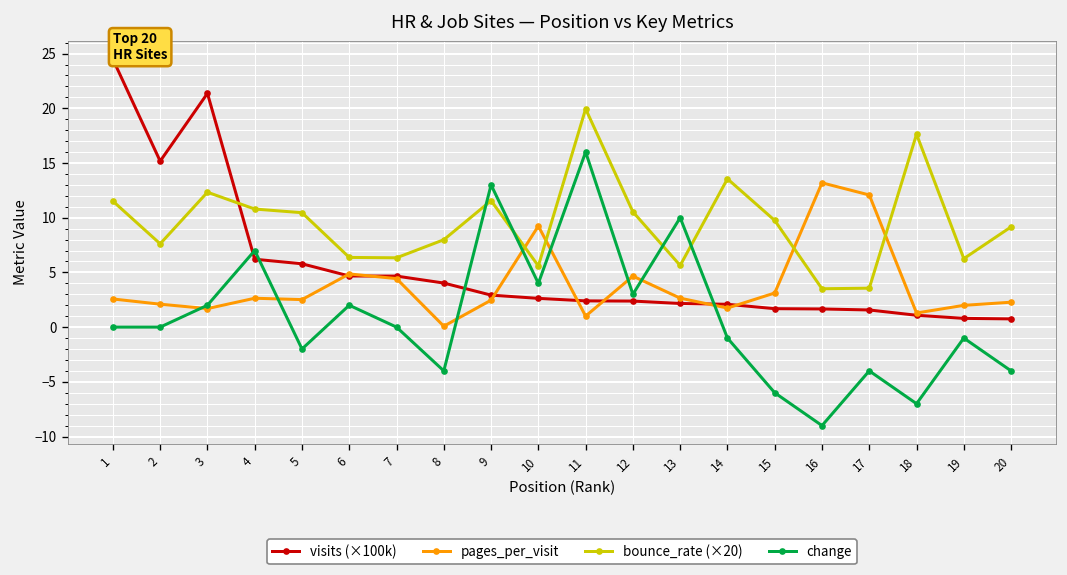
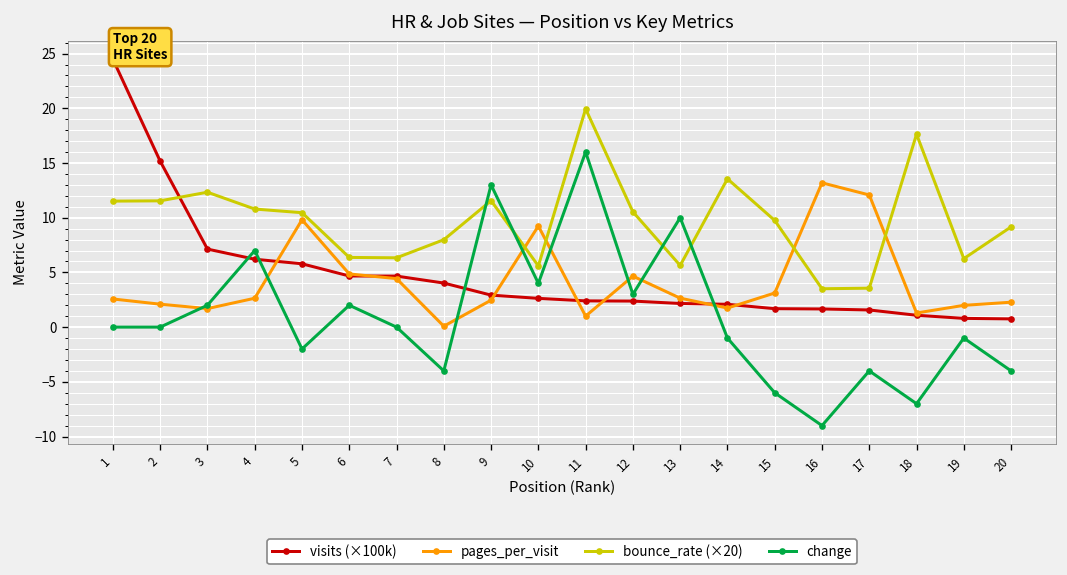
bounce_rate (×20), 2: 8 -> 12
visits (×100k), 3: 21 -> 7
pages_per_visit, 5: 3 -> 10
